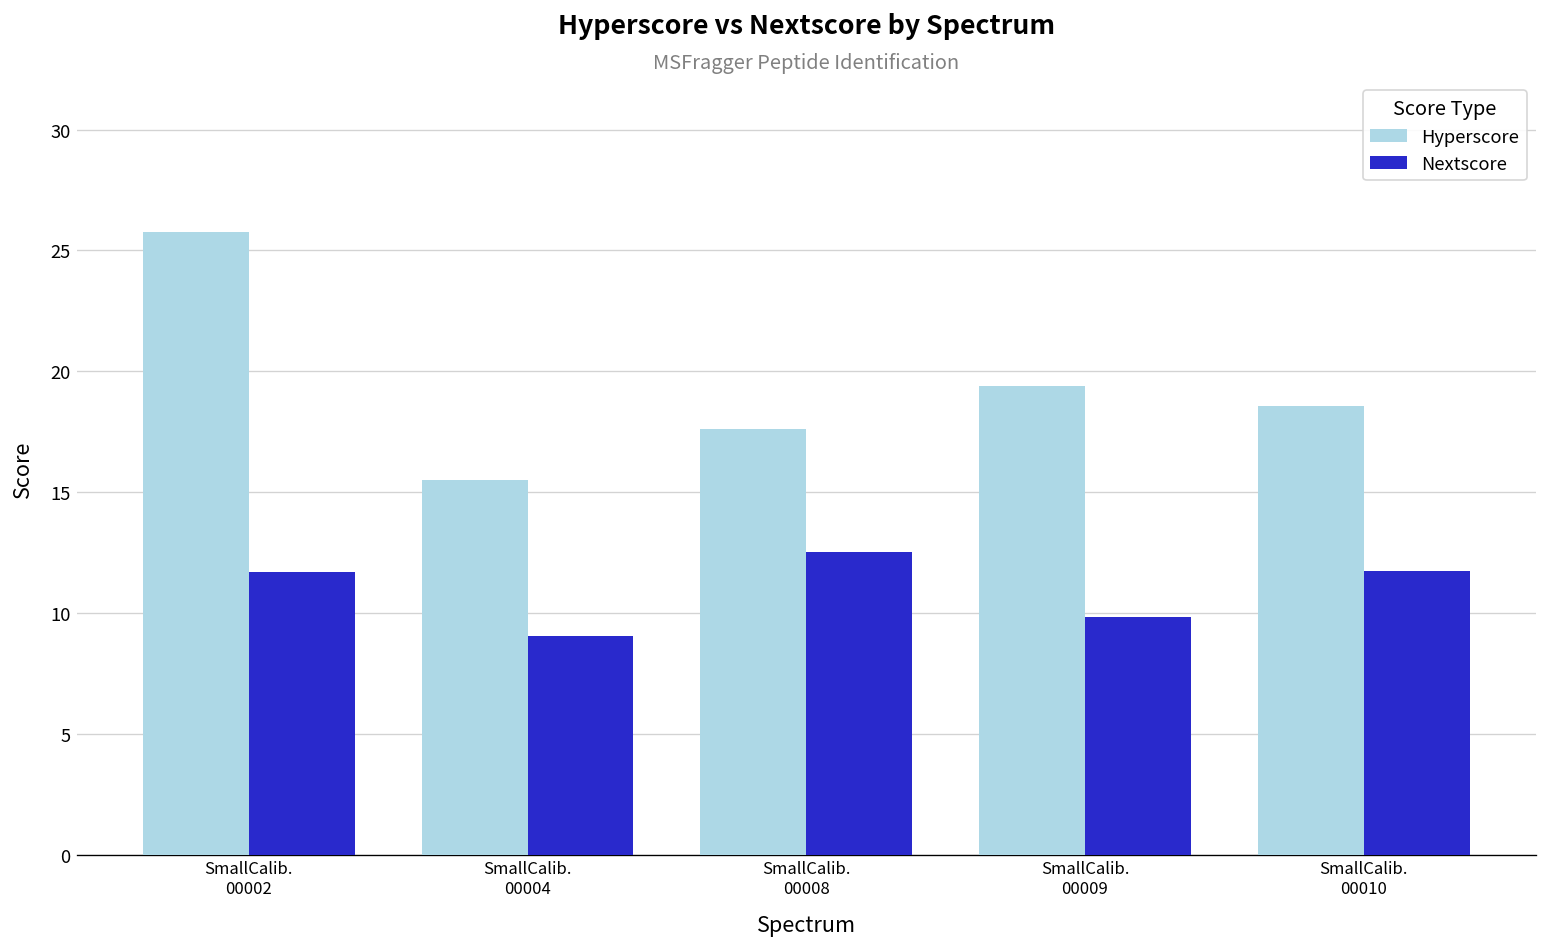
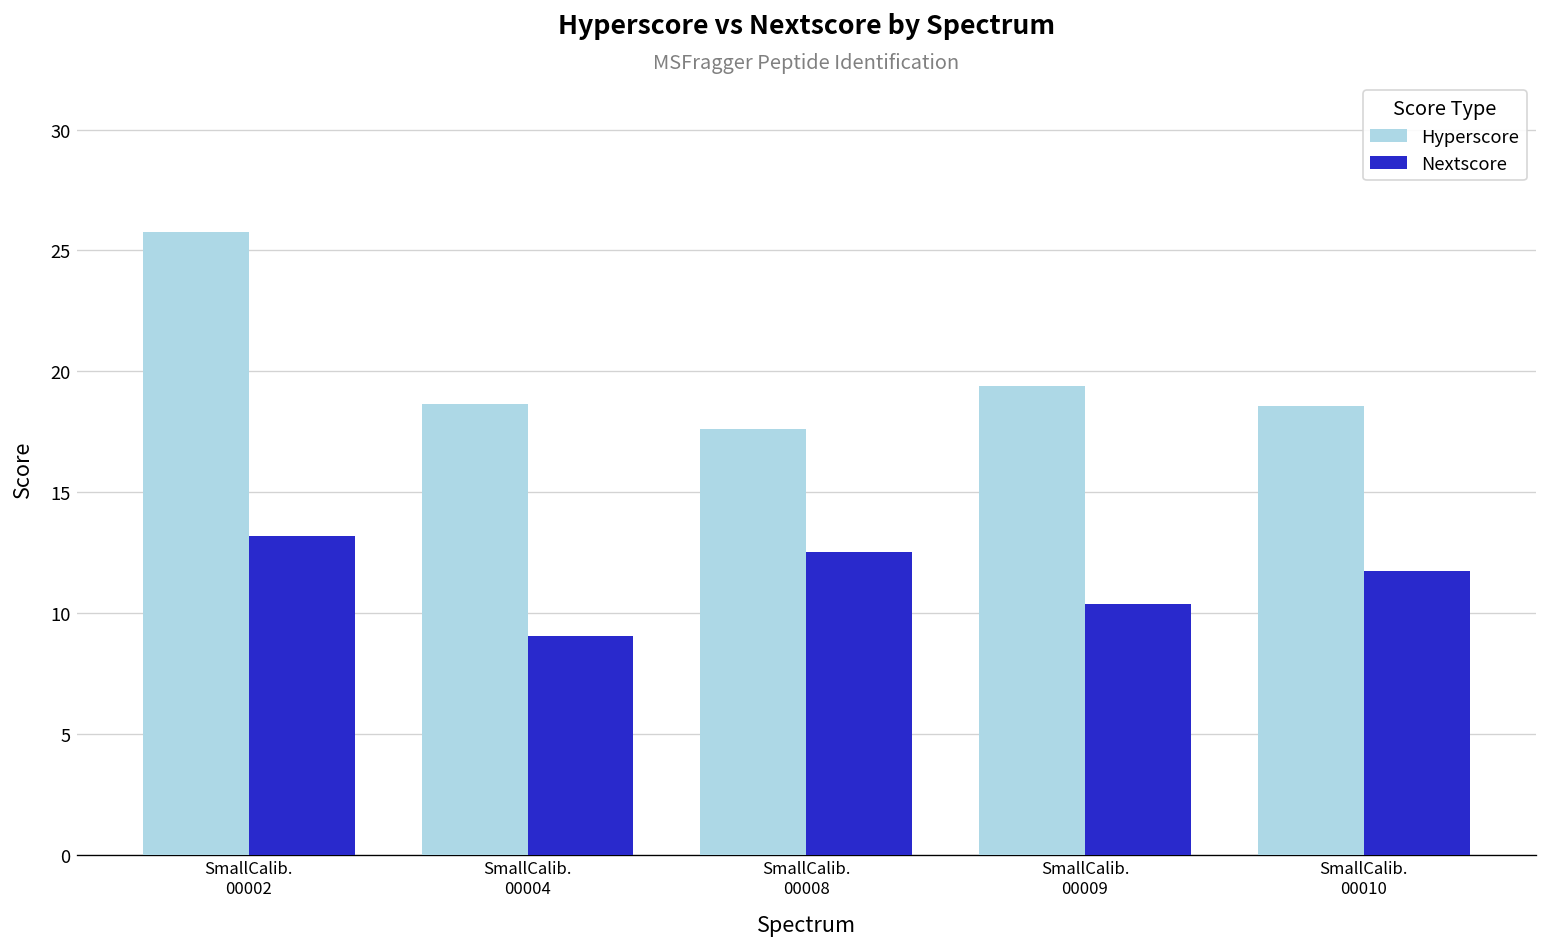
Nextscore, SmallCalib. 00002: 11.7 -> 13.2
Hyperscore, SmallCalib. 00004: 15.5 -> 18.6
Nextscore, SmallCalib. 00009: 9.8 -> 10.4
